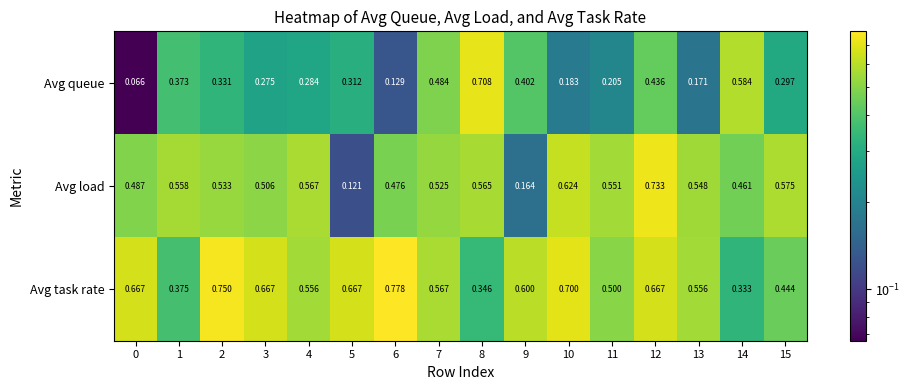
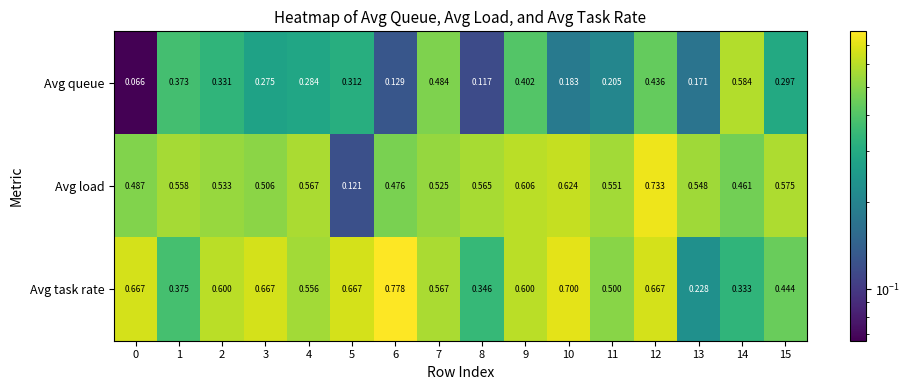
Avg queue, 8: 0.708 -> 0.117
Avg load, 9: 0.164 -> 0.606
Avg task rate, 2: 0.750 -> 0.600
Avg task rate, 13: 0.556 -> 0.228
